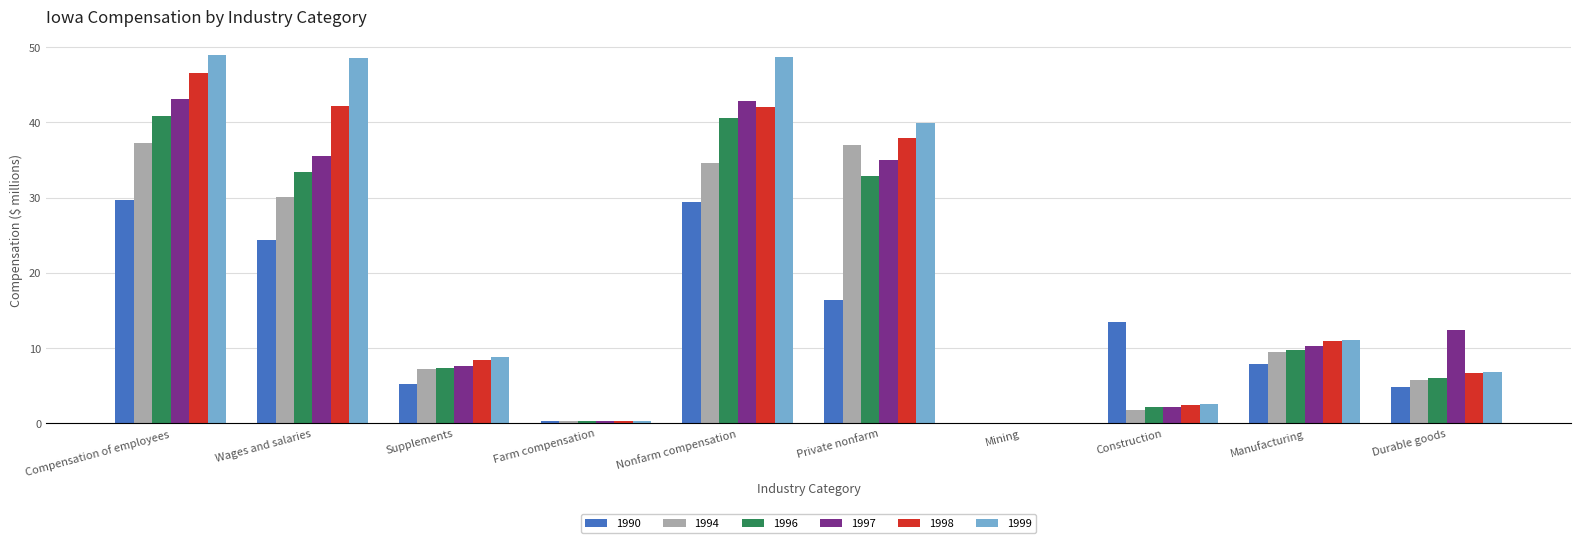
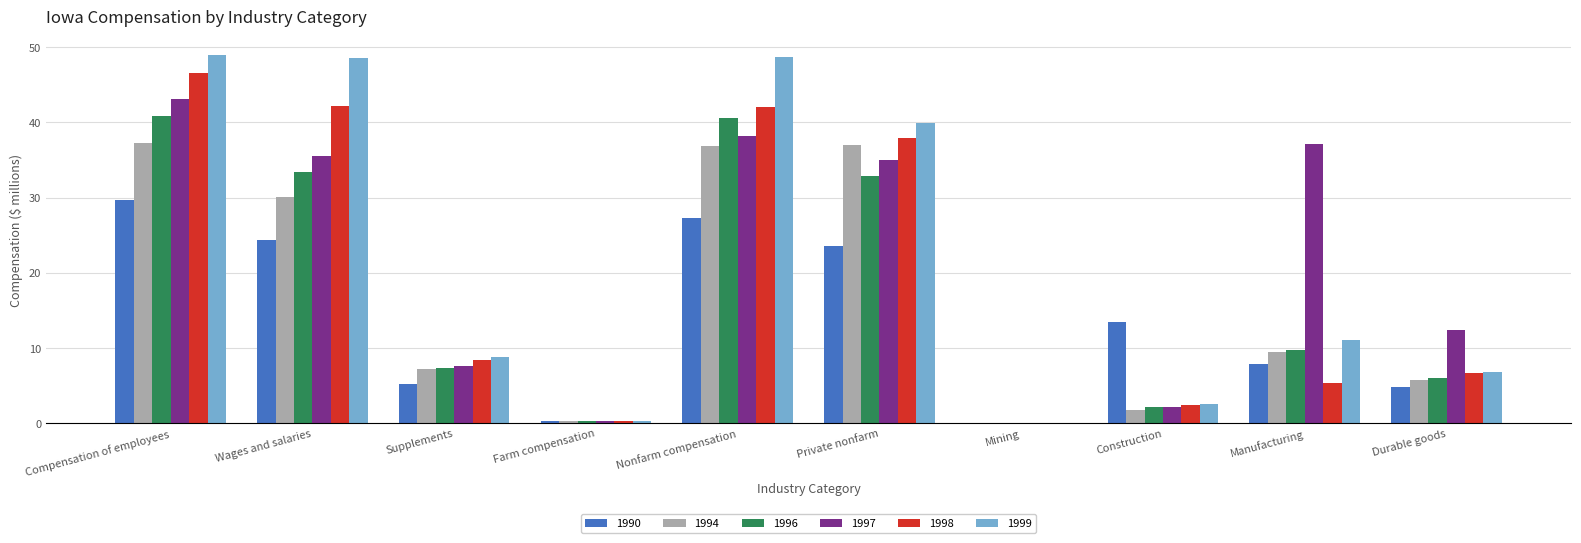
1990, Nonfarm compensation: 29 -> 27
1994, Nonfarm compensation: 35 -> 37
1997, Nonfarm compensation: 43 -> 38
1990, Private nonfarm: 16 -> 24
1997, Manufacturing: 10 -> 37
1998, Manufacturing: 11 -> 5
